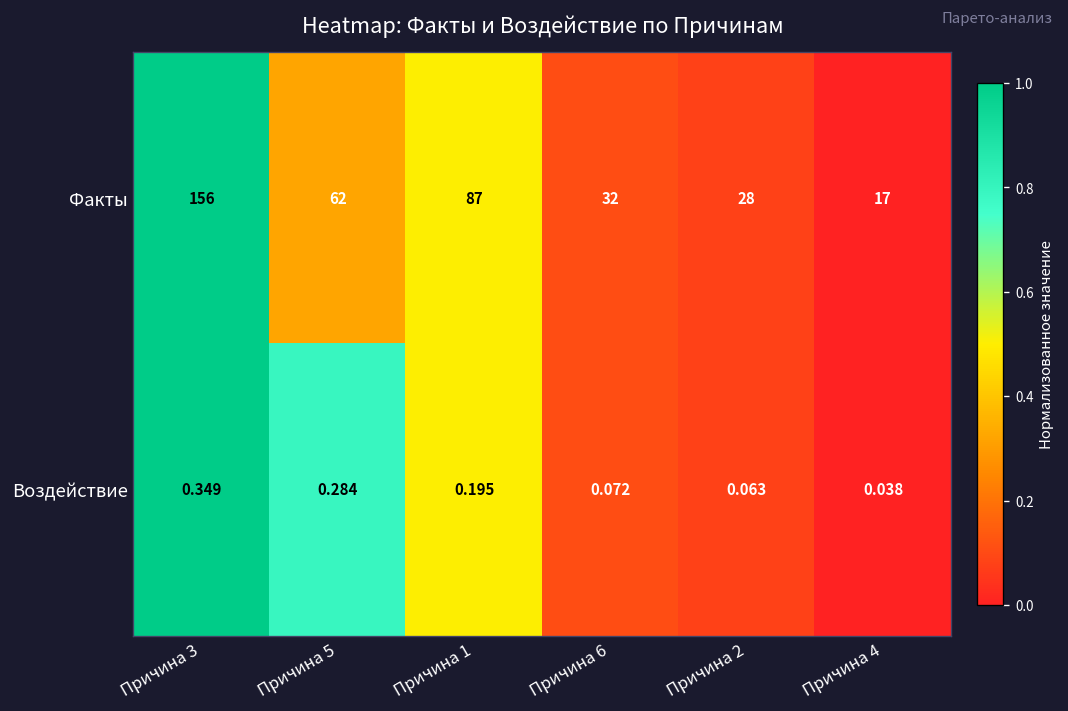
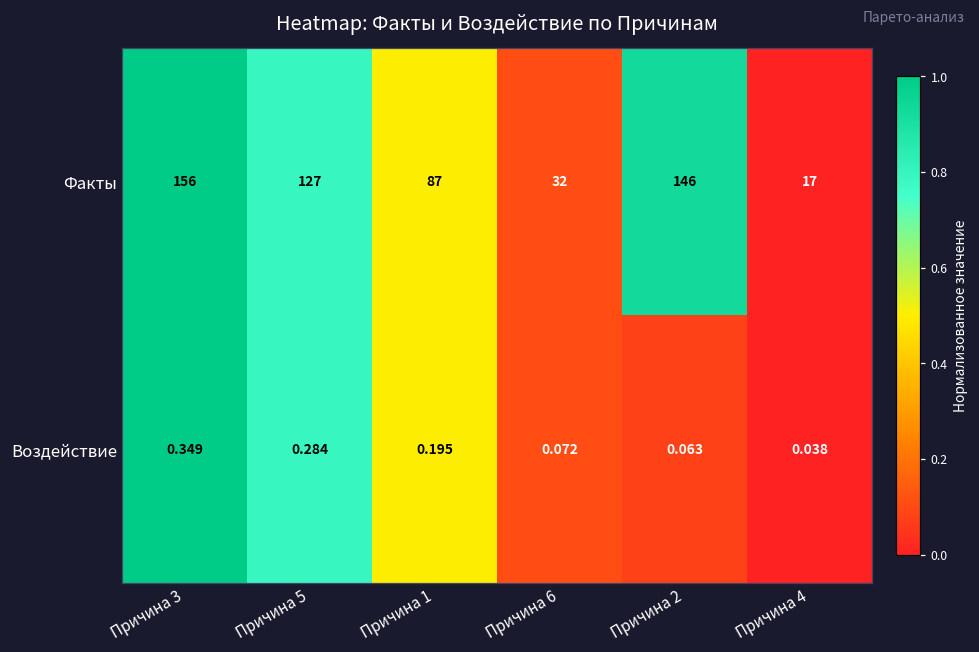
Факты, Причина 5: 62 -> 127
Факты, Причина 2: 28 -> 146
